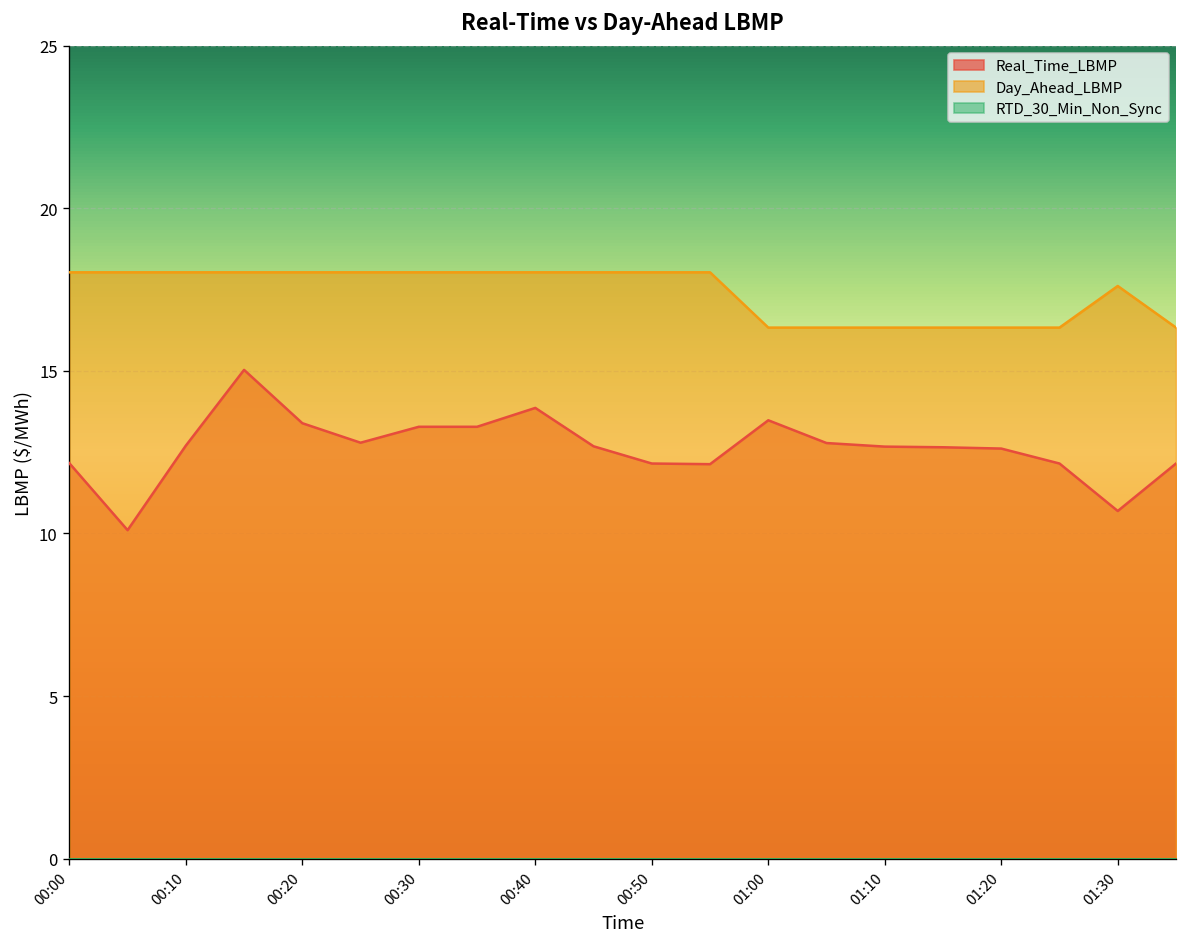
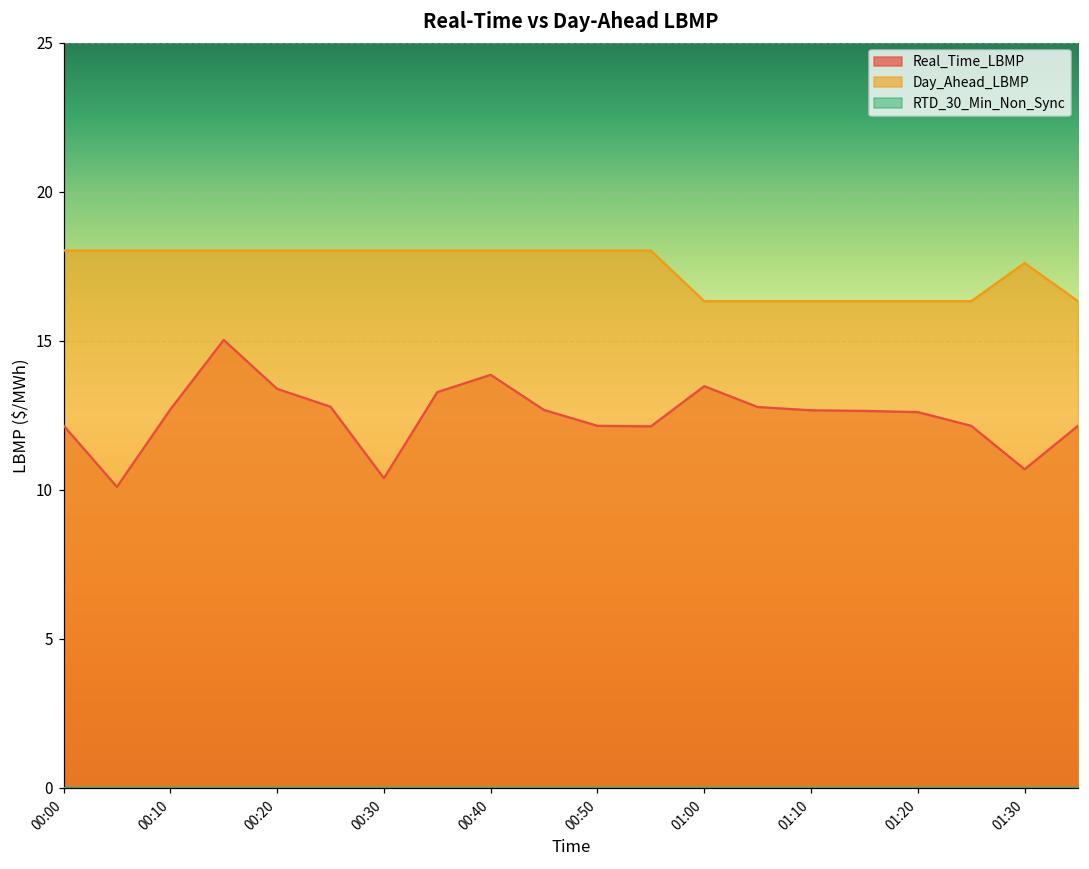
Real_Time_LBMP, 00:30: 13.3 -> 10.4
